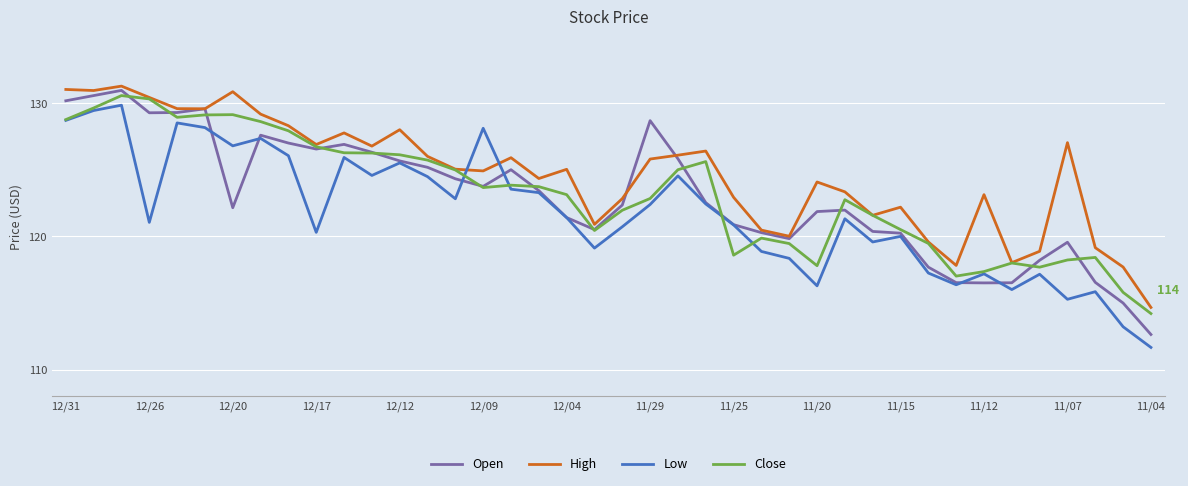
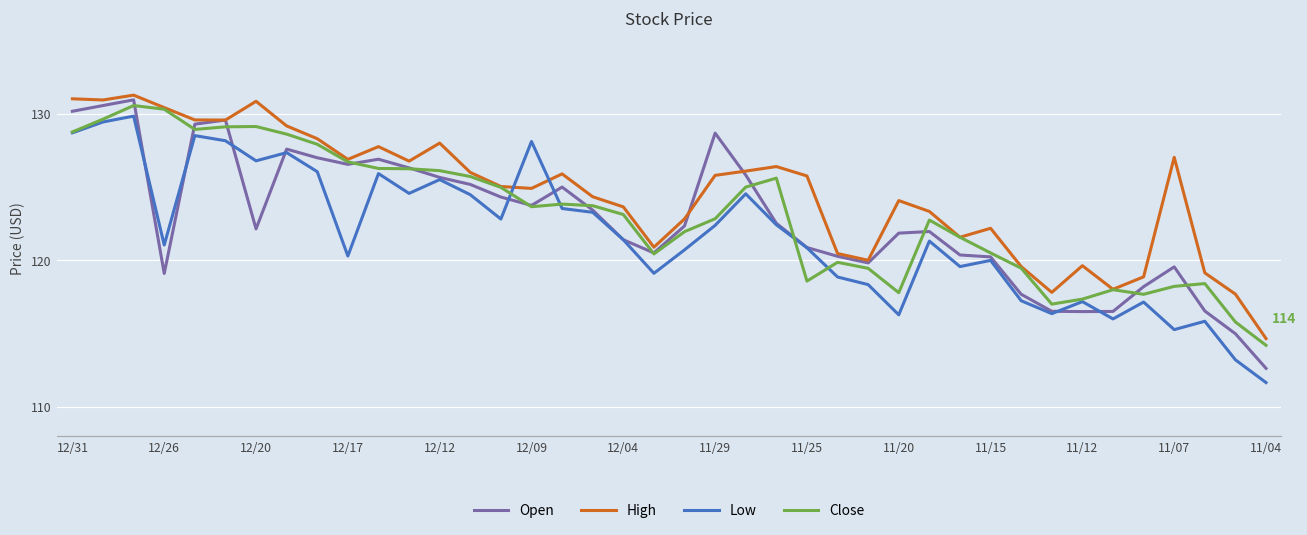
Open, 12/26: 129.3 -> 119.1
High, 12/04: 125.0 -> 123.7
High, 11/25: 122.9 -> 125.8
High, 11/12: 123.1 -> 119.6
